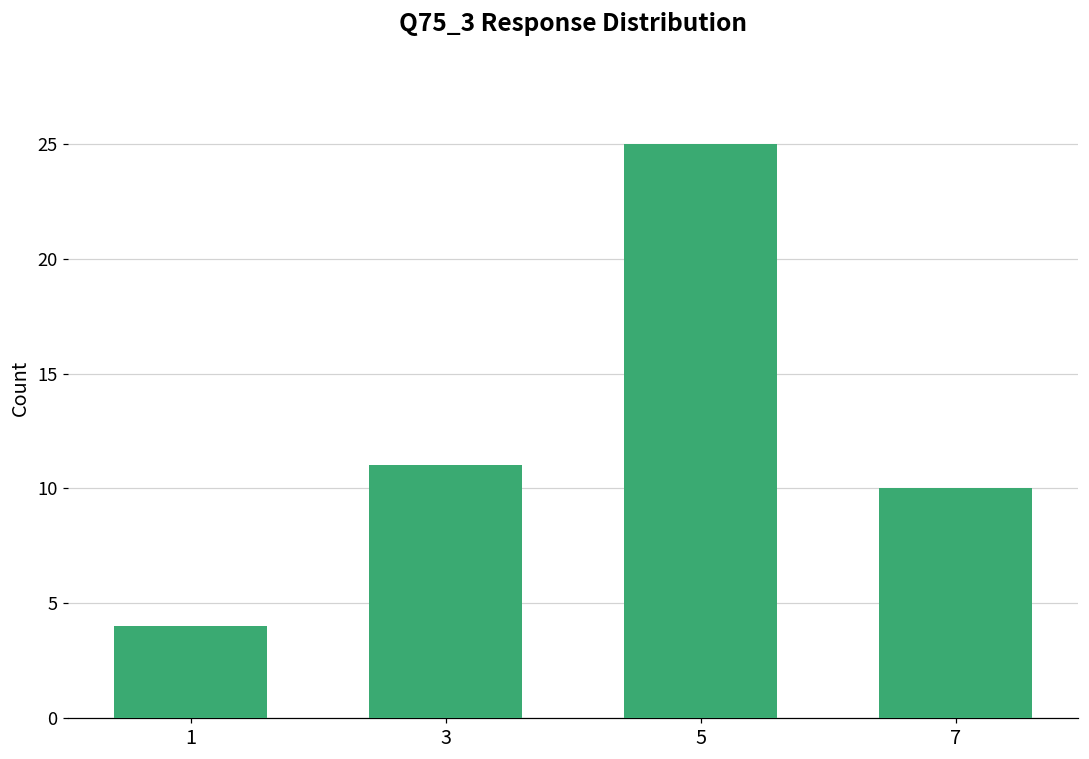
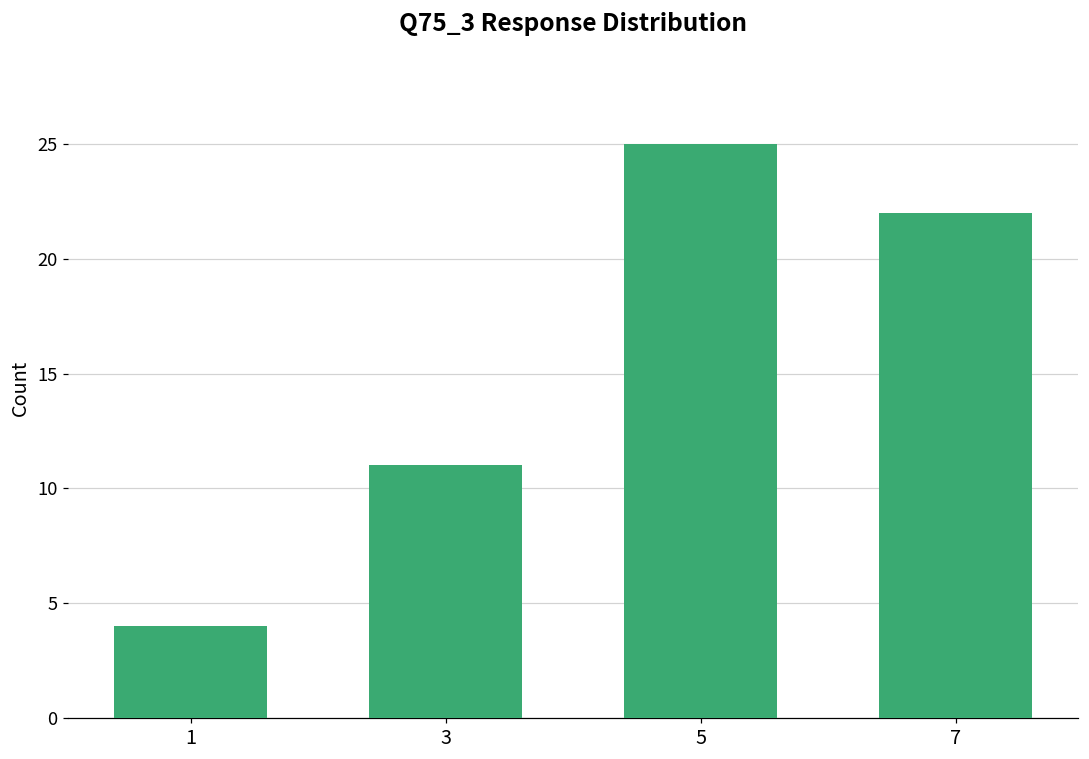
7: 10 -> 22
